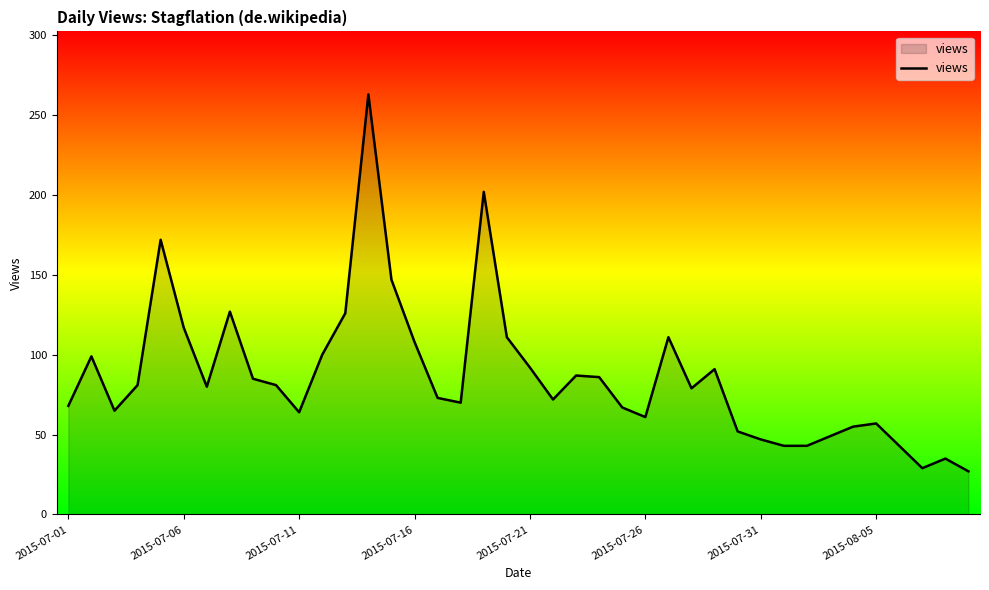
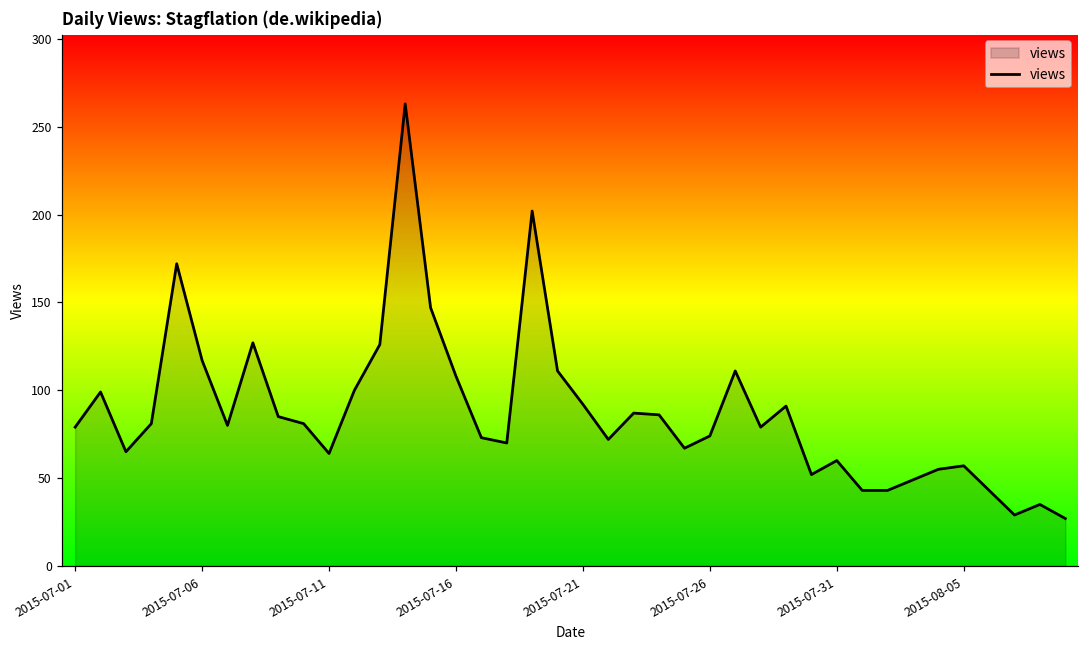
2015-07-01: 68 -> 79
2015-07-26: 61 -> 74
2015-07-31: 47 -> 60
